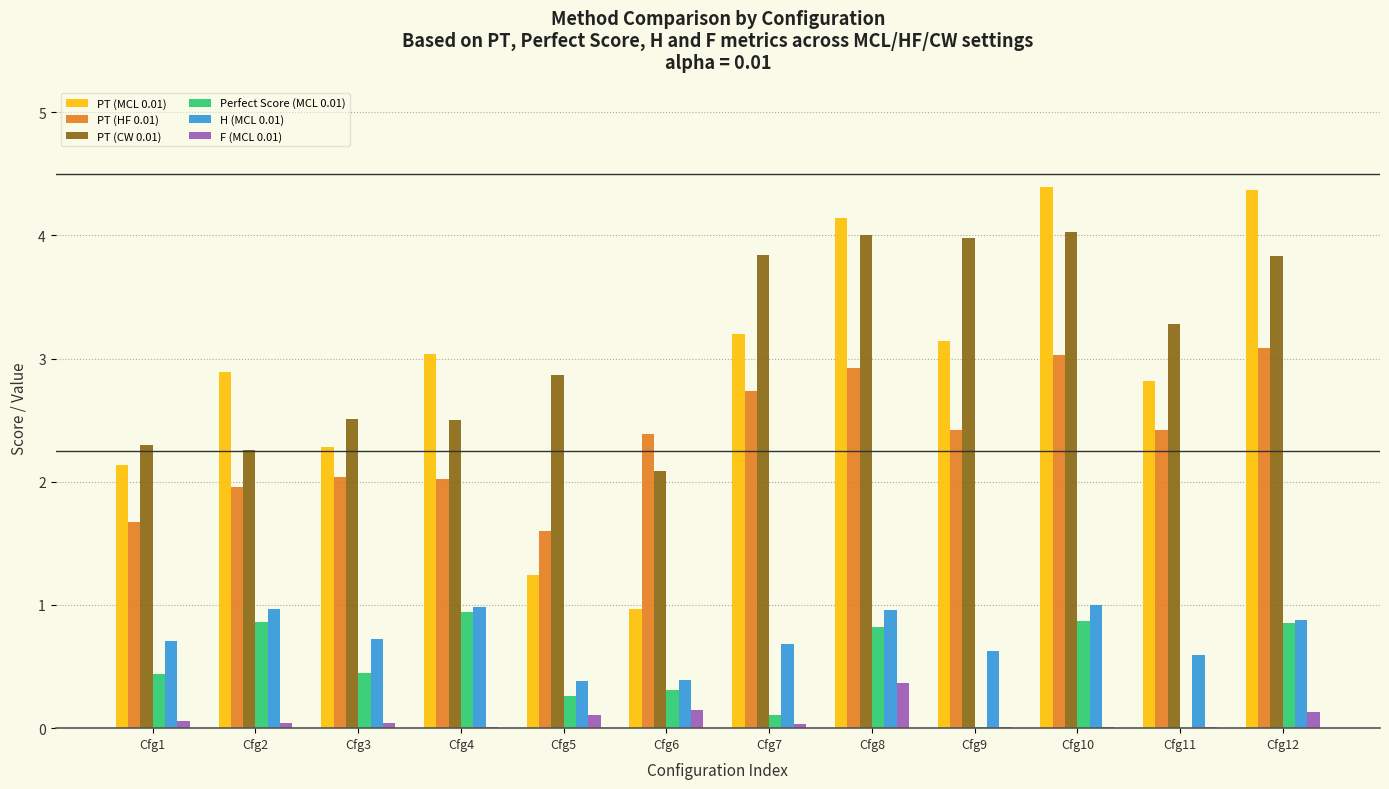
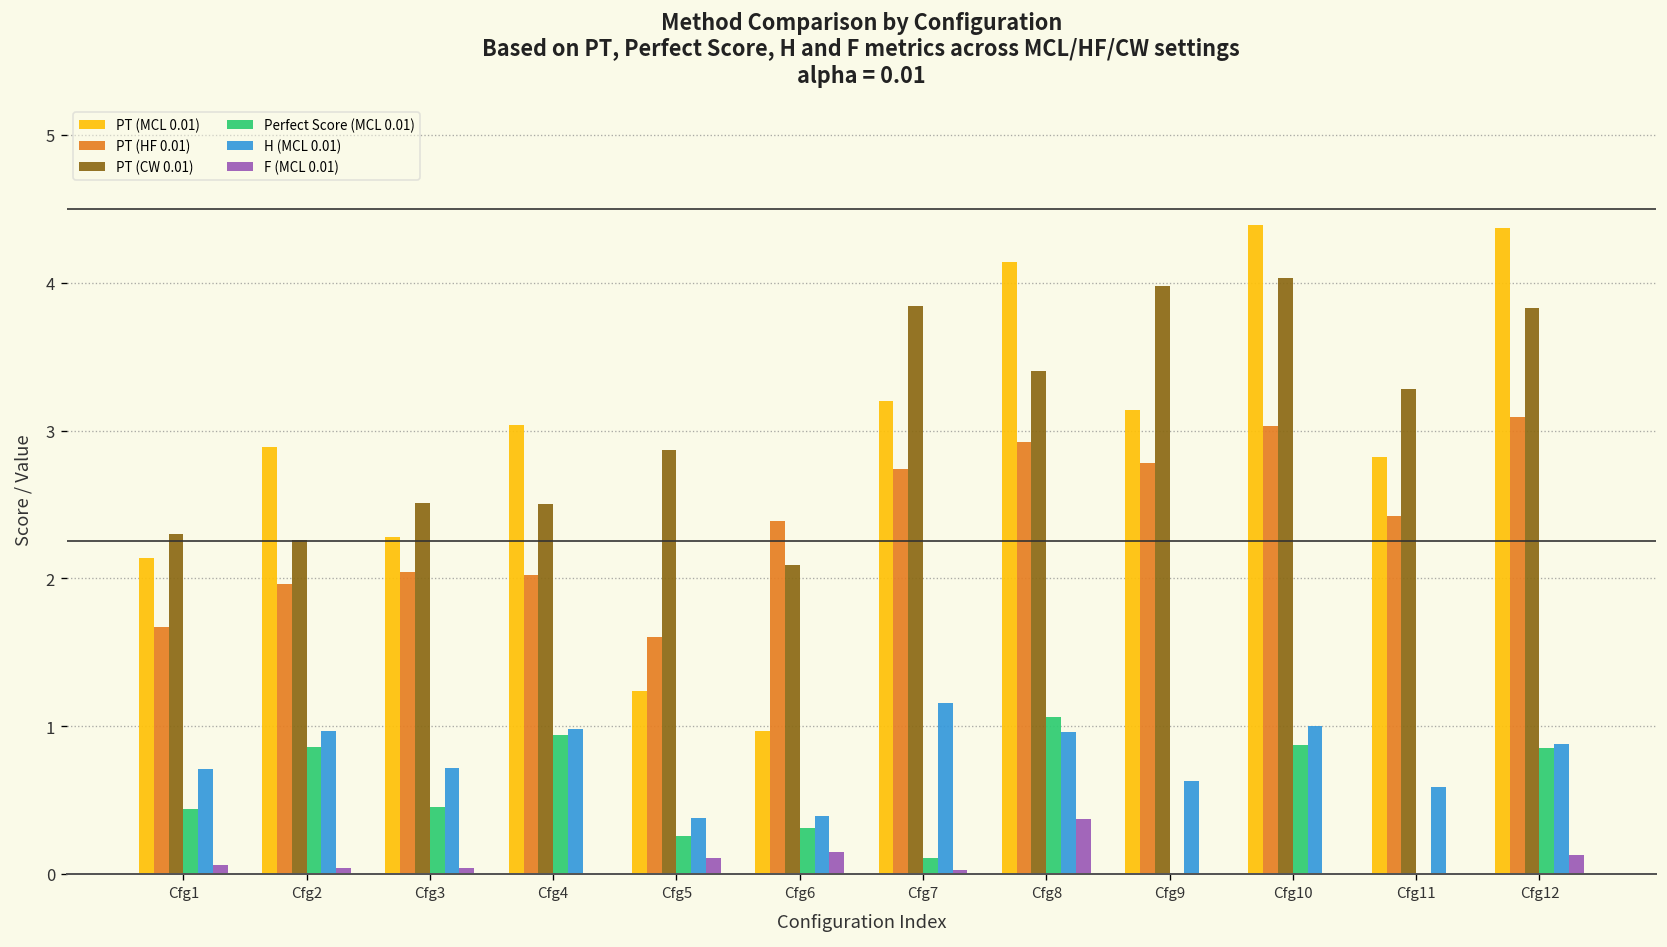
H (MCL 0.01), Cfg7: 0.68 -> 1.16
PT (CW 0.01), Cfg8: 4.0 -> 3.4
Perfect Score (MCL 0.01), Cfg8: 0.82 -> 1.06
PT (HF 0.01), Cfg9: 2.42 -> 2.78
